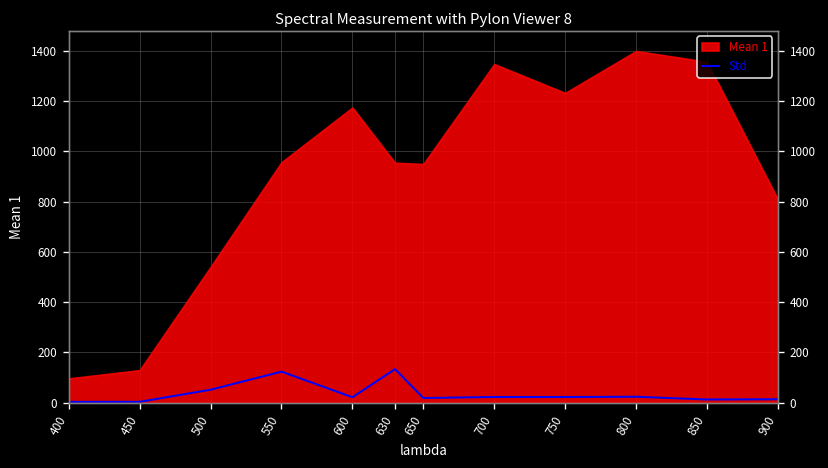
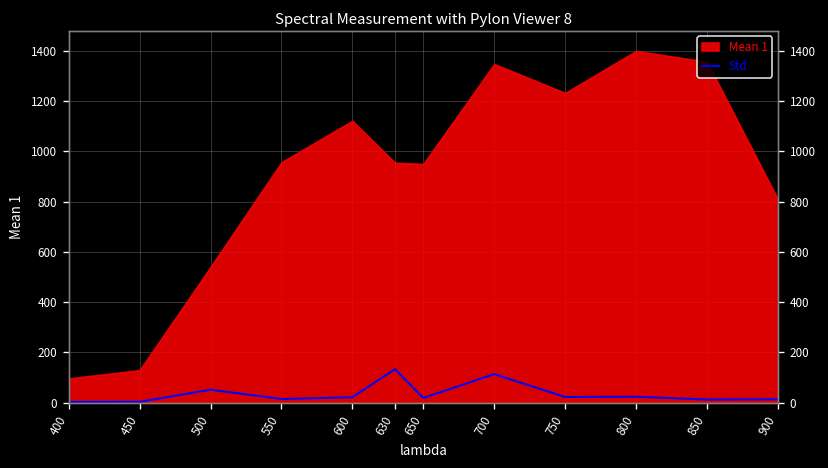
Std, 550: 120 -> 10
Mean 1, 600: 1180 -> 1120
Std, 700: 20 -> 110
